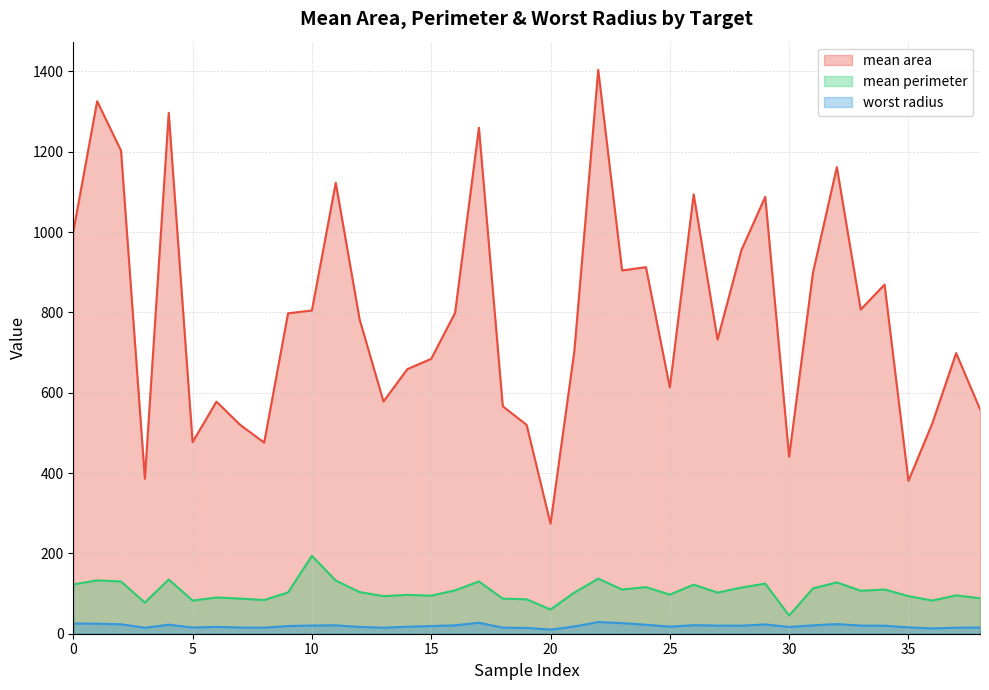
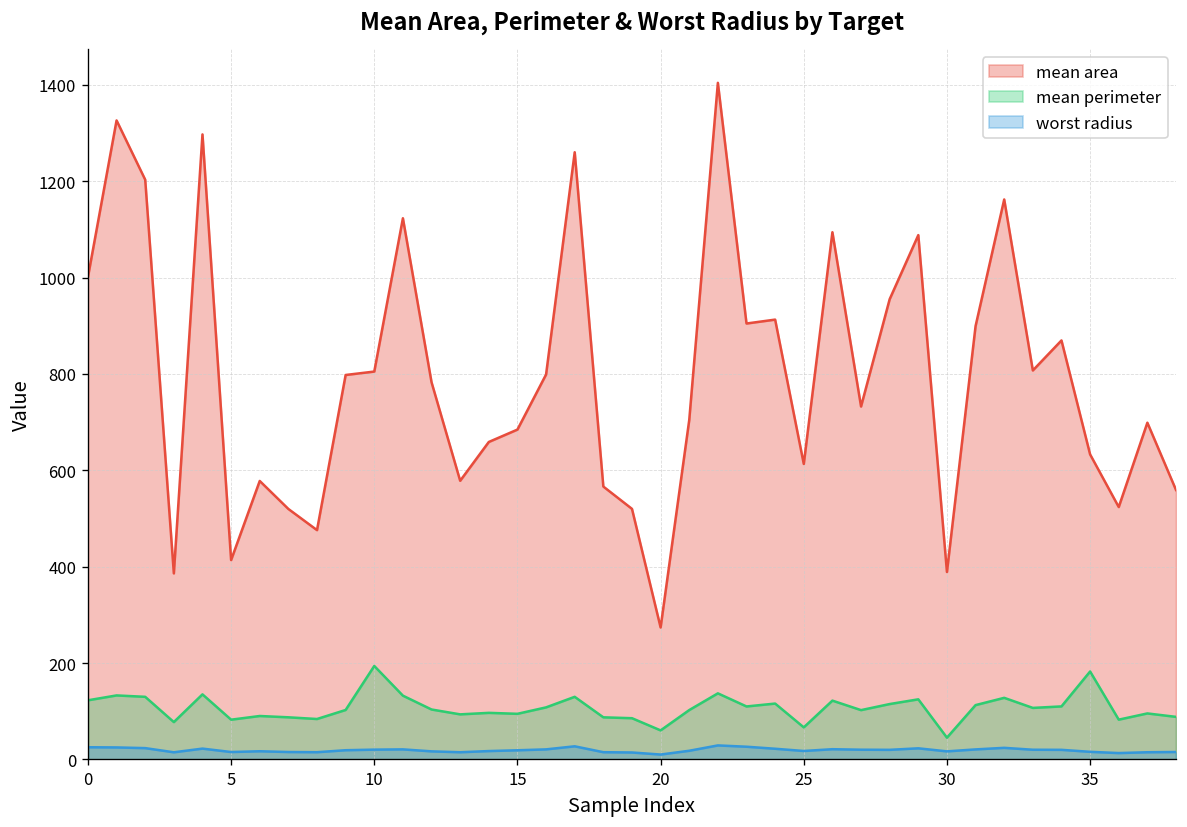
mean area, 5: 480 -> 410
mean perimeter, 25: 100 -> 70
mean area, 30: 440 -> 390
mean area, 35: 380 -> 630
mean perimeter, 35: 90 -> 180
